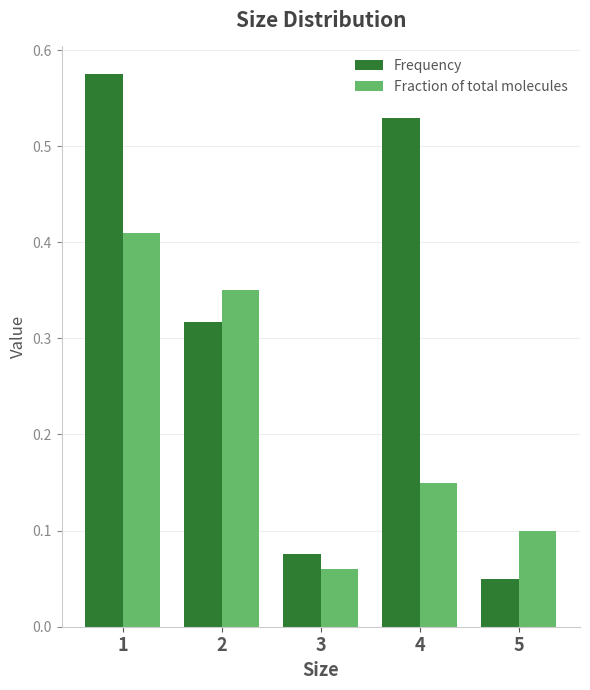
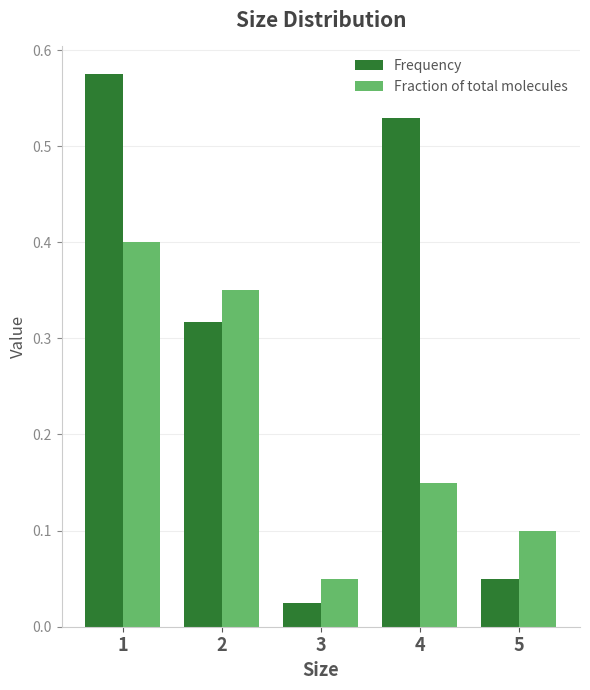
Fraction of total molecules, 1: 0.41 -> 0.40
Frequency, 3: 0.08 -> 0.03
Fraction of total molecules, 3: 0.06 -> 0.05
